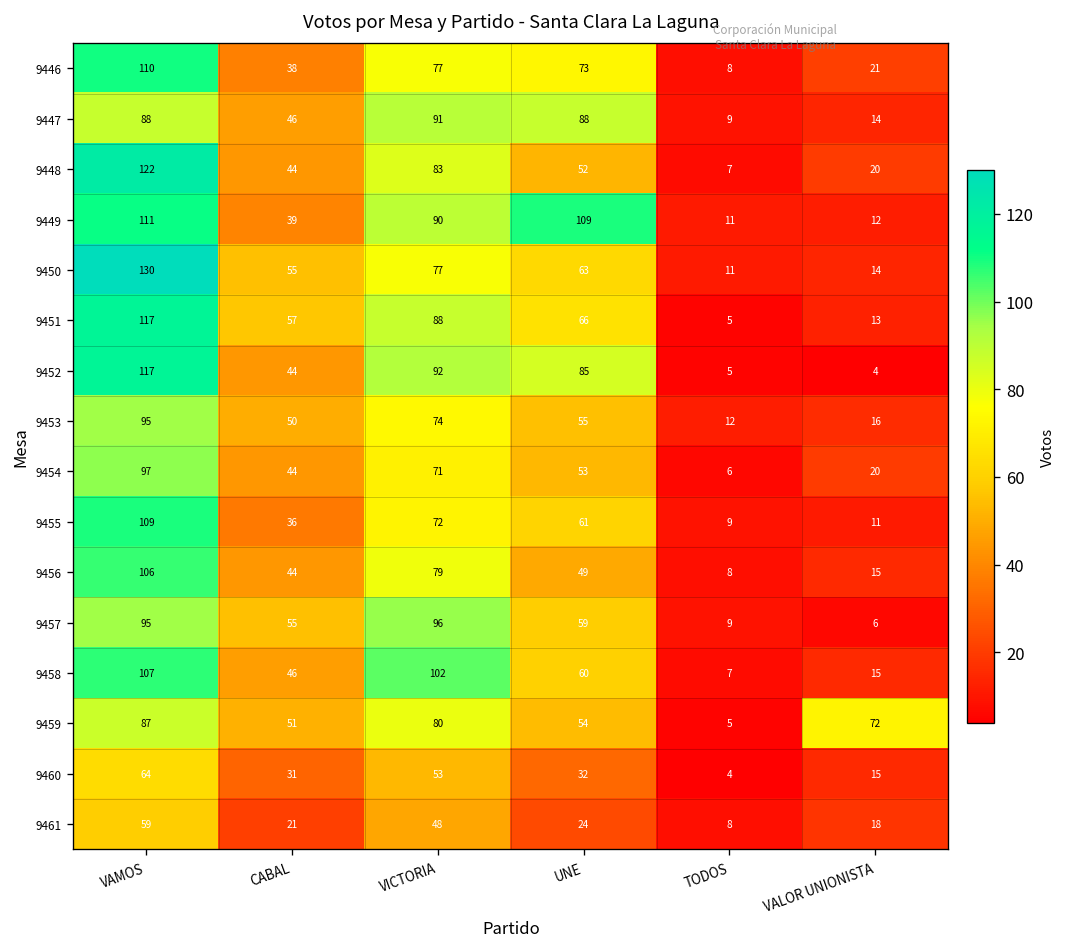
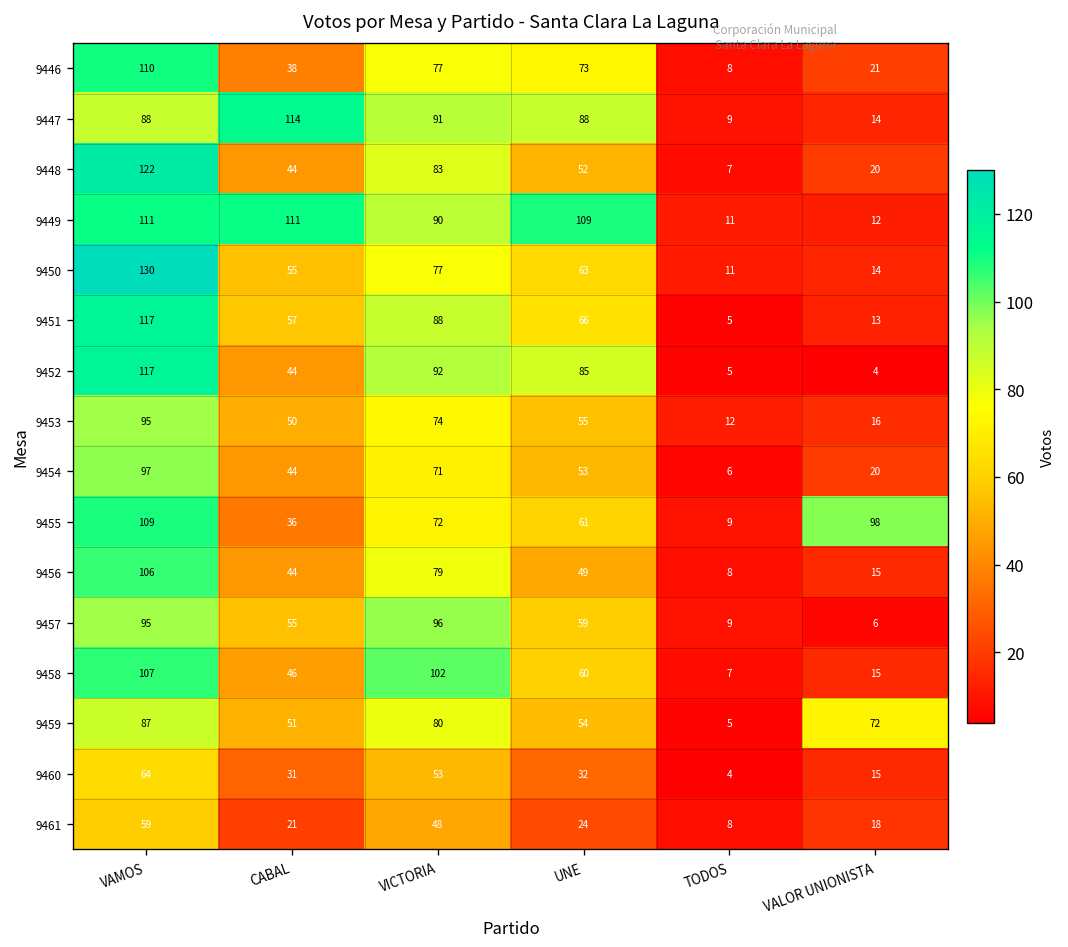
9447, CABAL: 46 -> 114
9449, CABAL: 39 -> 111
9455, VALOR UNIONISTA: 11 -> 98
